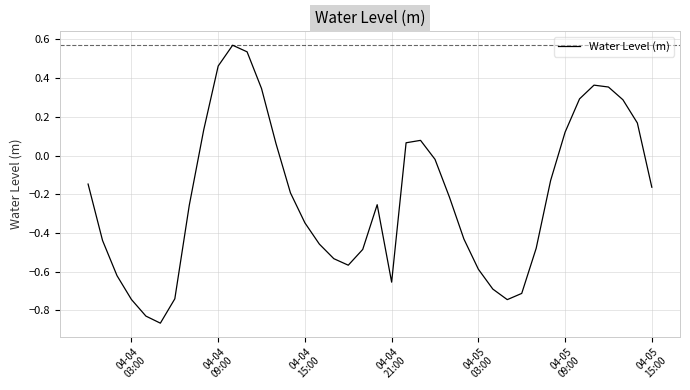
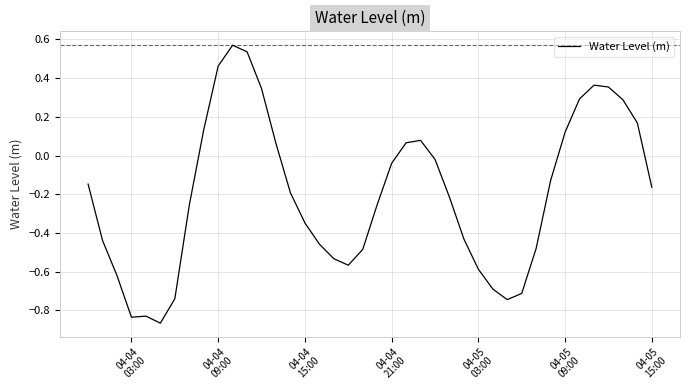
04-04 03:00: -0.74 -> -0.83
04-04 21:00: -0.65 -> -0.04
